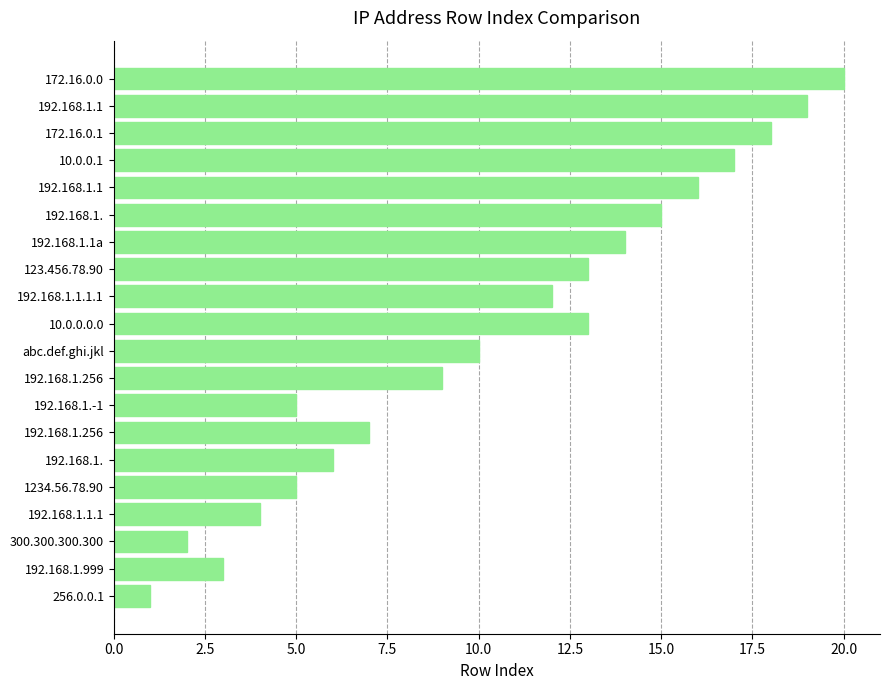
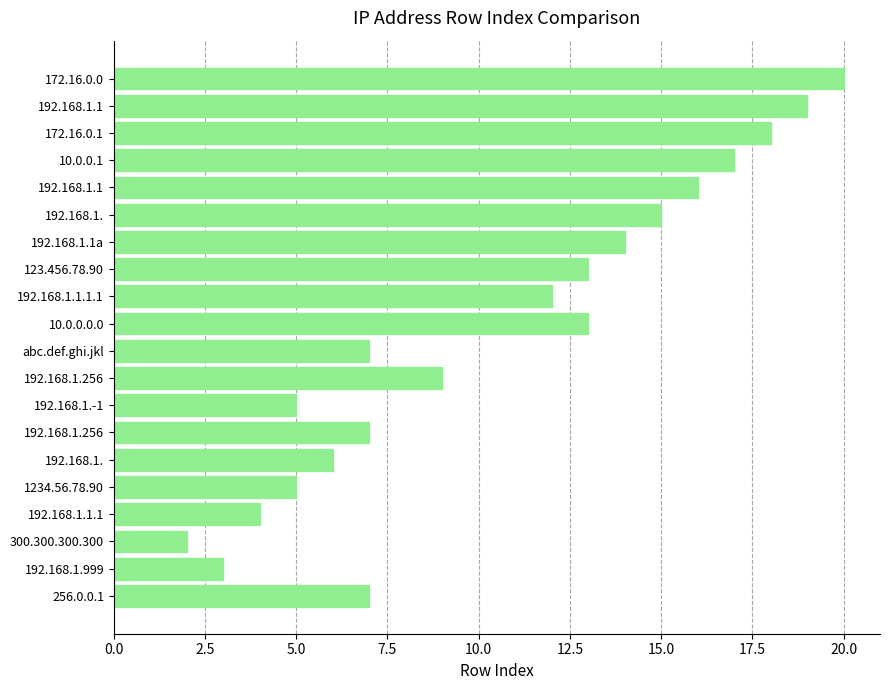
abc.def.ghi.jkl: 10 -> 7
256.0.0.1: 1 -> 7
